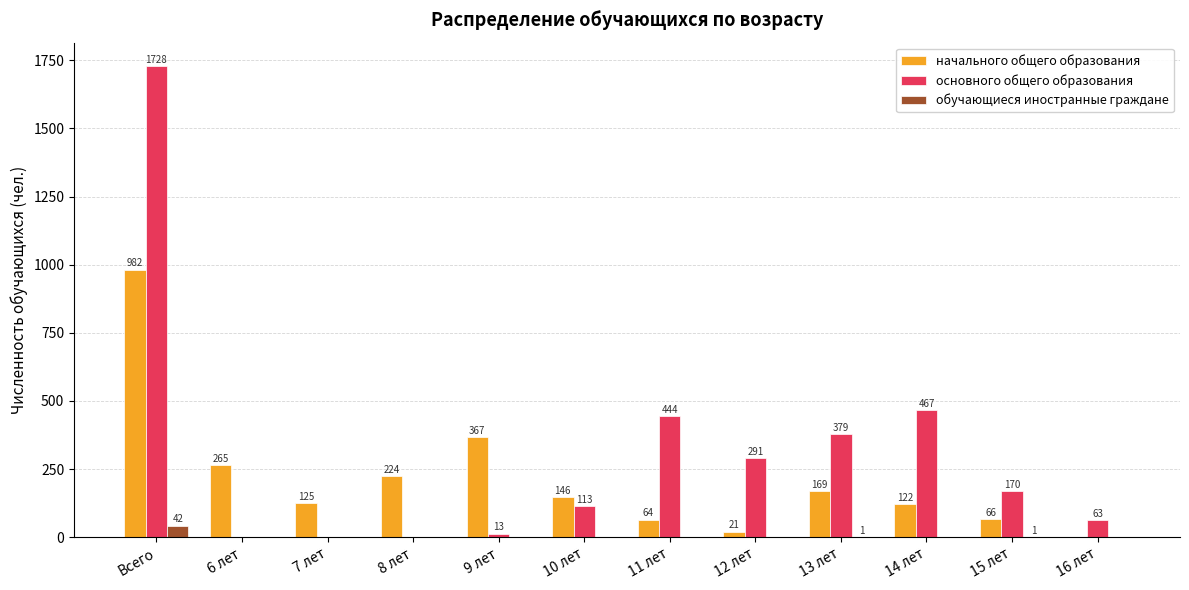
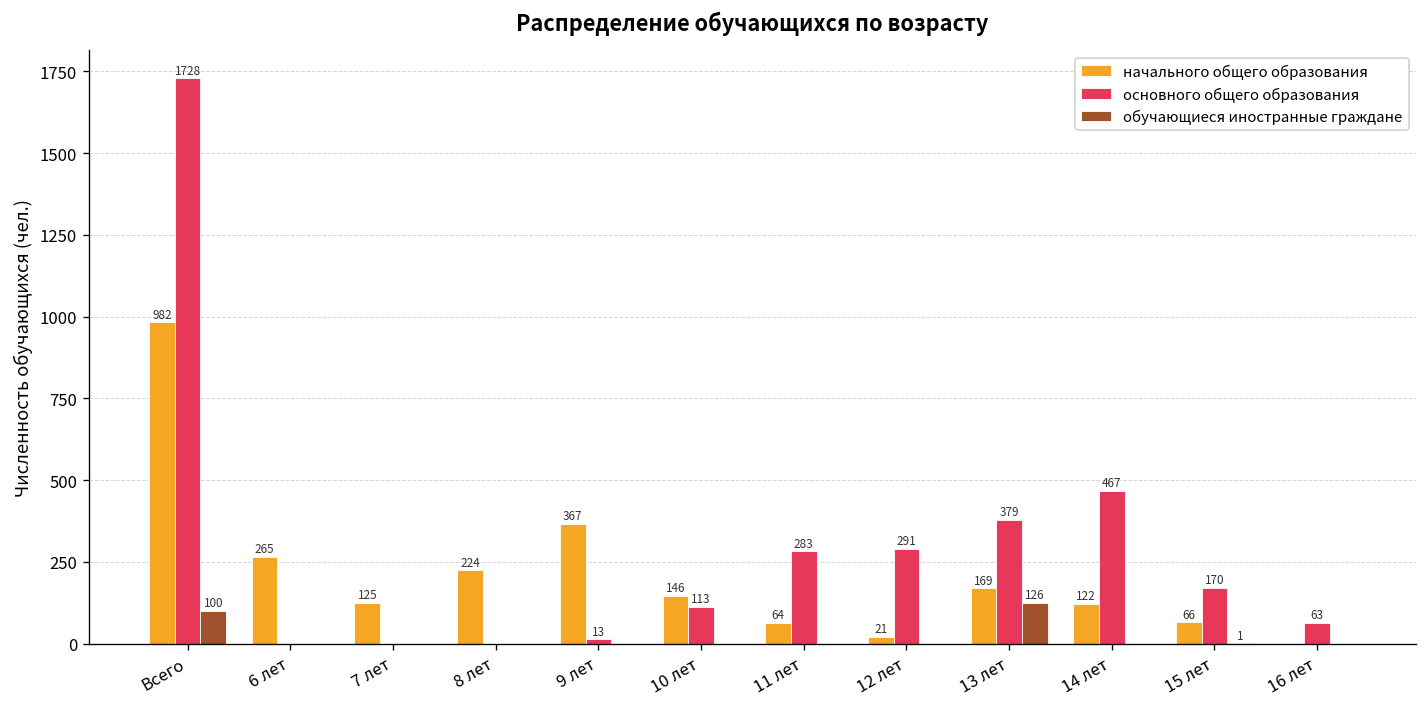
обучающиеся иностранные граждане, Всего: 42 -> 100
основного общего образования, 11 лет: 444 -> 283
обучающиеся иностранные граждане, 13 лет: 1 -> 126
